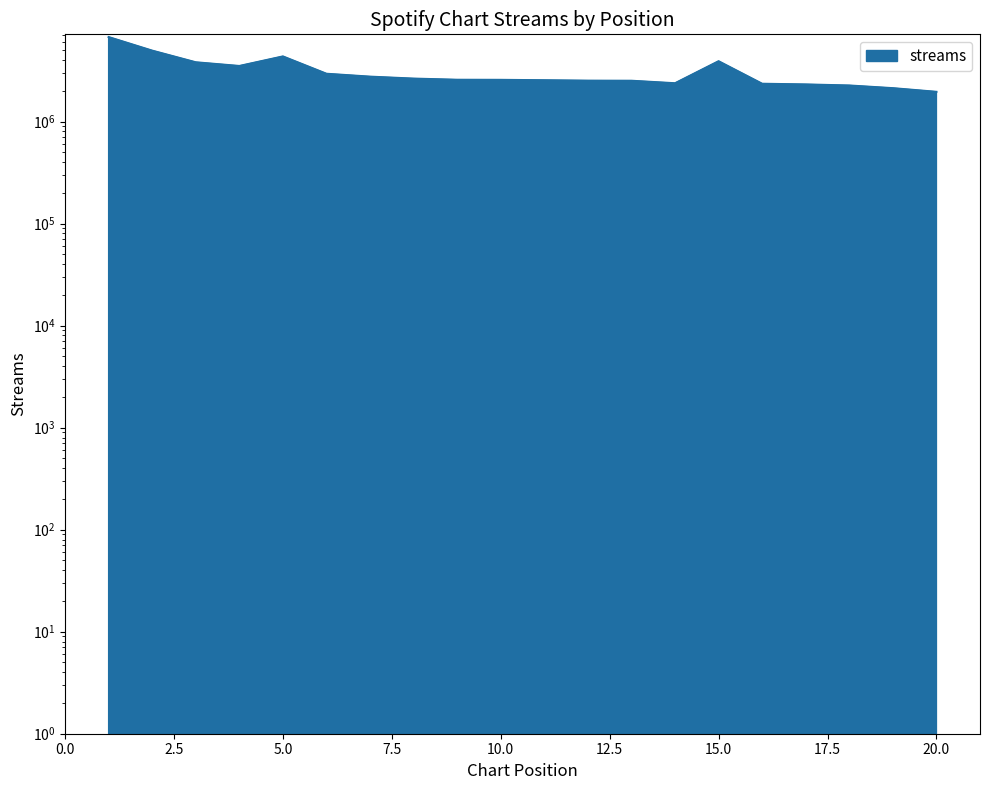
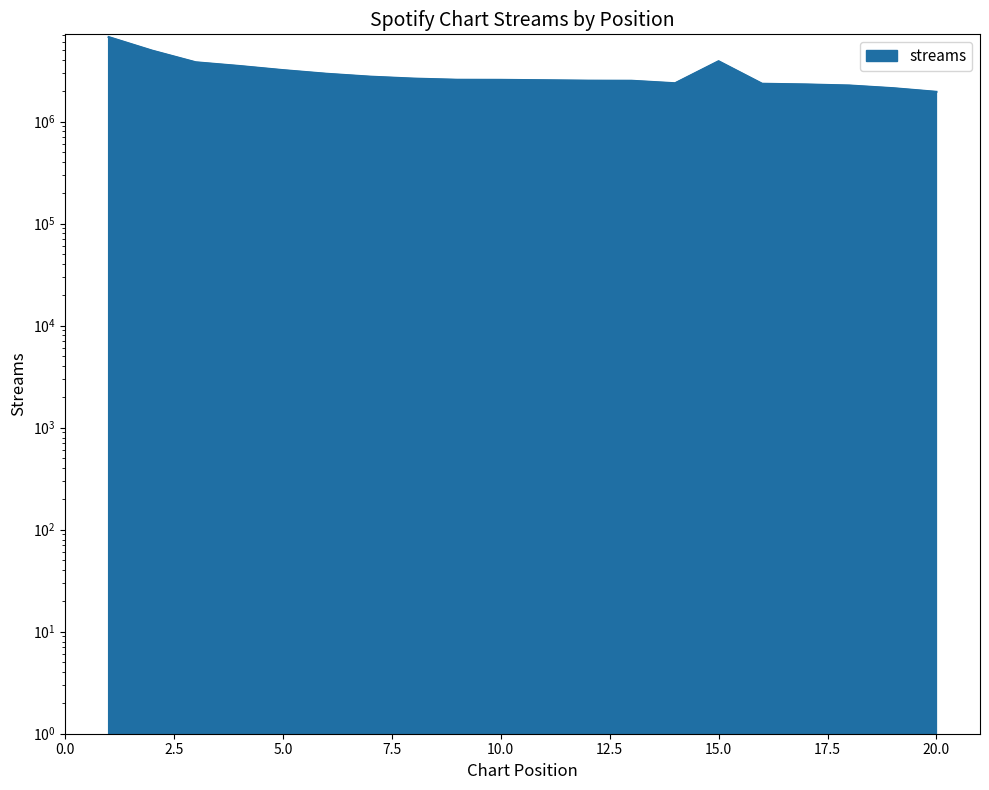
5.0: 4300000 -> 3200000
